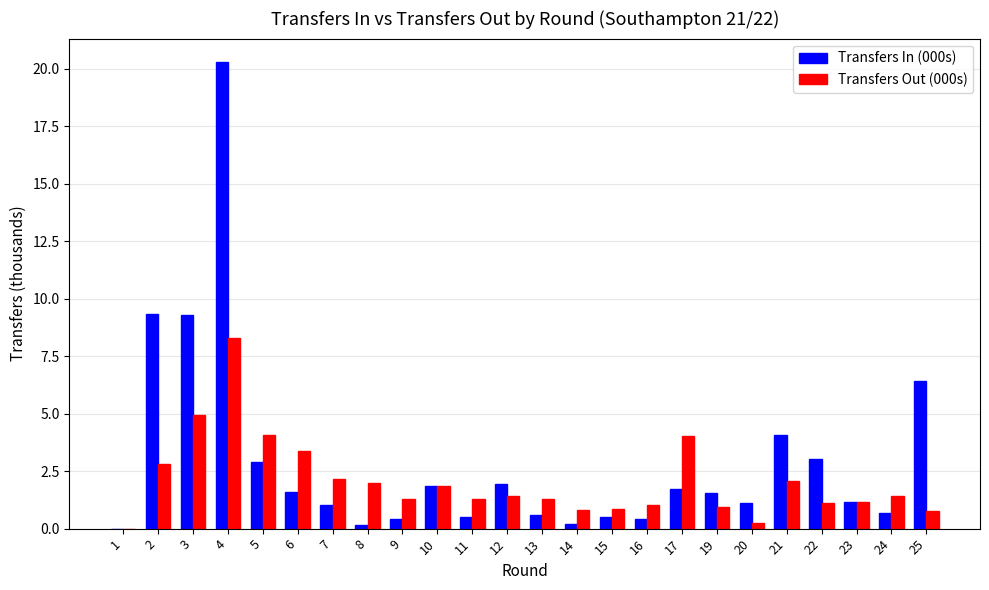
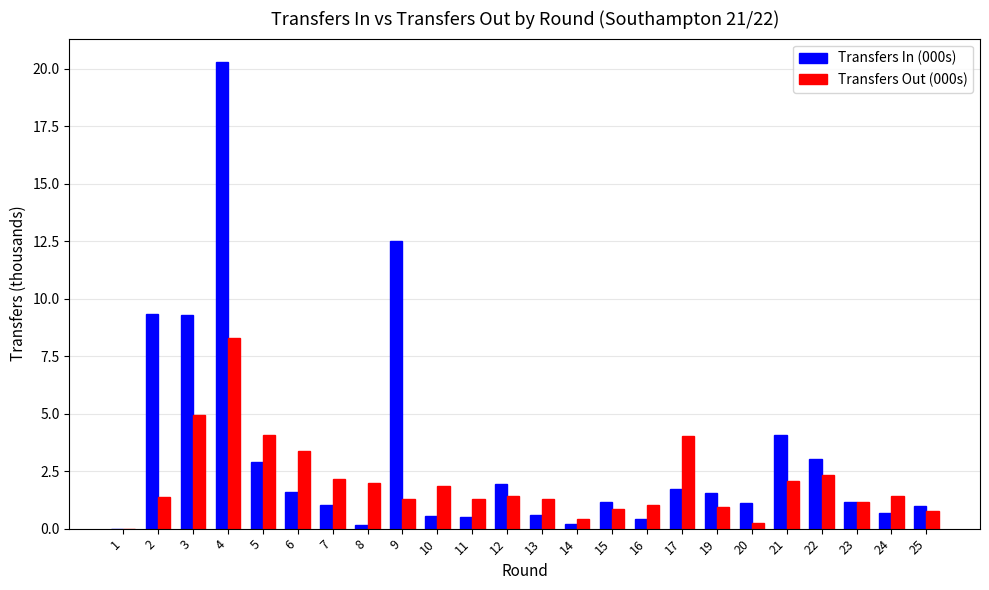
Transfers Out (000s), 2: 2.8 -> 1.4
Transfers In (000s), 9: 0.4 -> 12.5
Transfers In (000s), 10: 1.9 -> 0.6
Transfers Out (000s), 14: 0.8 -> 0.4
Transfers In (000s), 15: 0.5 -> 1.2
Transfers Out (000s), 22: 1.1 -> 2.3
Transfers In (000s), 25: 6.4 -> 1.0
